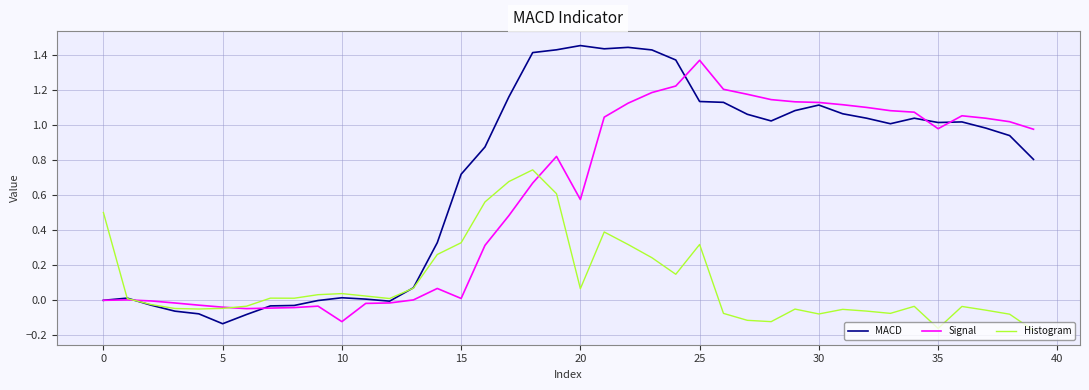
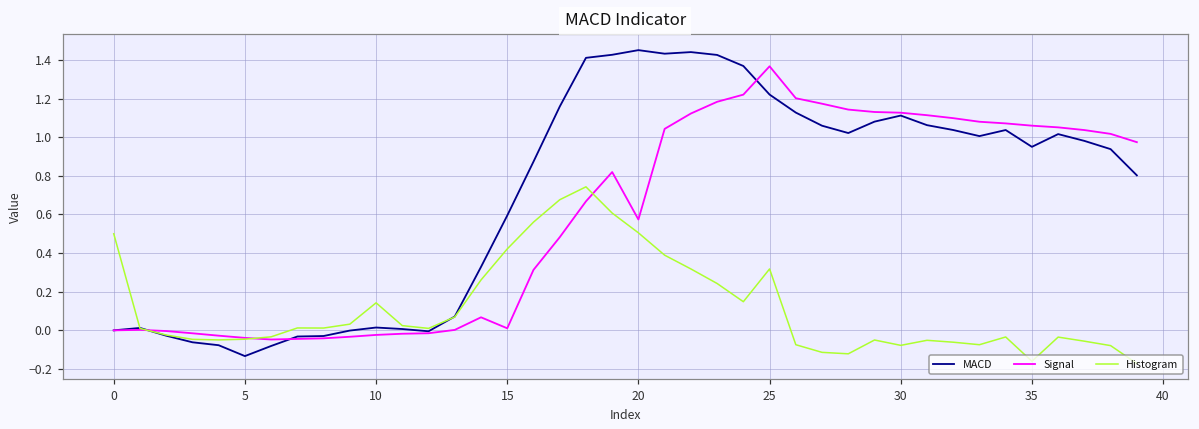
Signal, 10: -0.12 -> -0.02
Histogram, 10: 0.04 -> 0.14
MACD, 15: 0.72 -> 0.59
Histogram, 15: 0.33 -> 0.42
Histogram, 20: 0.07 -> 0.50
MACD, 25: 1.13 -> 1.22
MACD, 35: 1.01 -> 0.95
Signal, 35: 0.98 -> 1.06
